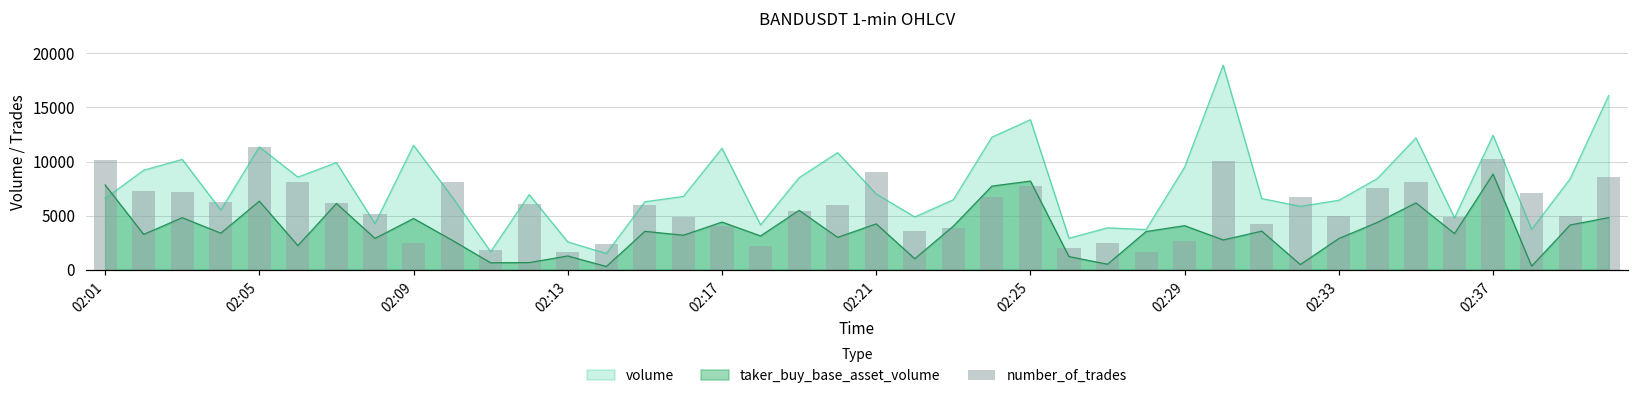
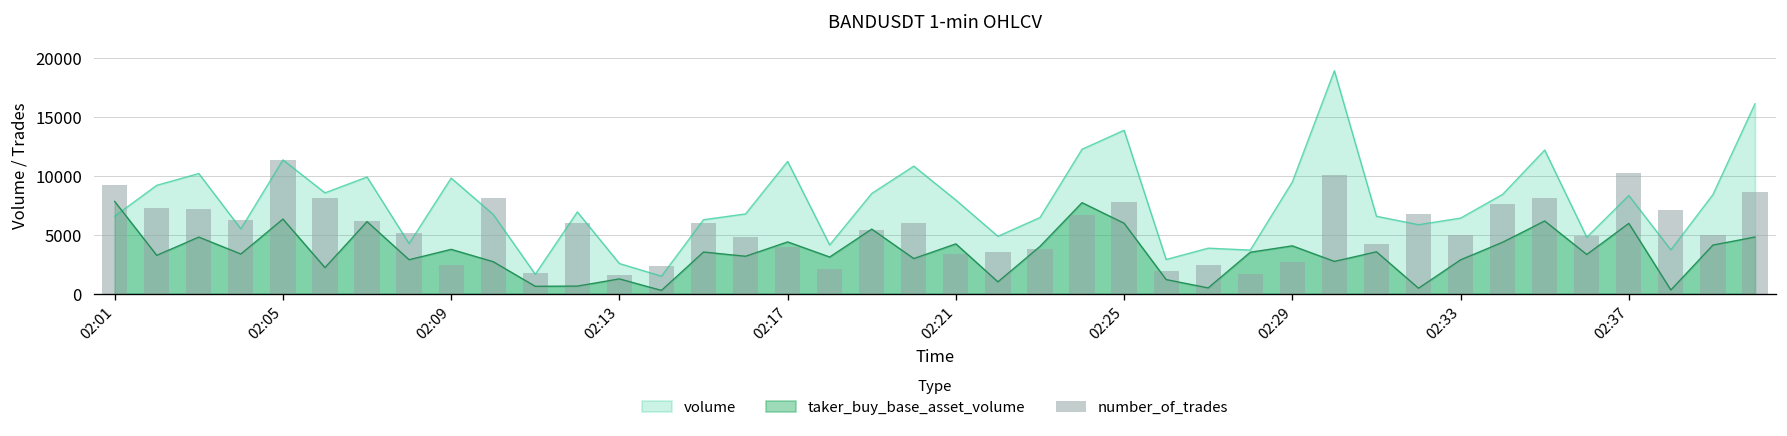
number_of_trades, 02:01: 10000 -> 9000
volume, 02:09: 12000 -> 10000
taker_buy_base_asset_volume, 02:09: 5000 -> 4000
volume, 02:21: 7000 -> 8000
number_of_trades, 02:21: 9000 -> 3000
taker_buy_base_asset_volume, 02:25: 8000 -> 6000
volume, 02:37: 12000 -> 8000
taker_buy_base_asset_volume, 02:37: 9000 -> 6000
